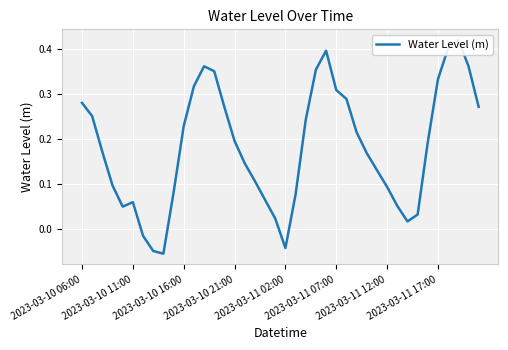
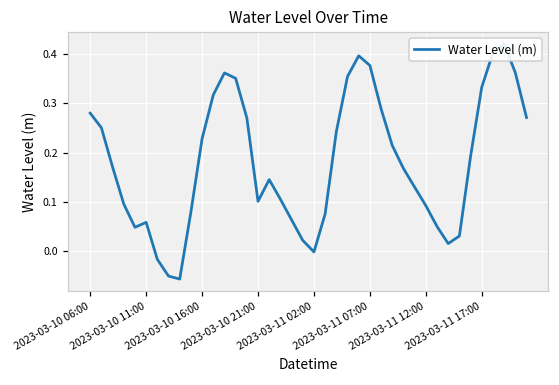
2023-03-10 21:00: 0.19 -> 0.10
2023-03-11 02:00: -0.04 -> 0.00
2023-03-11 07:00: 0.31 -> 0.38
